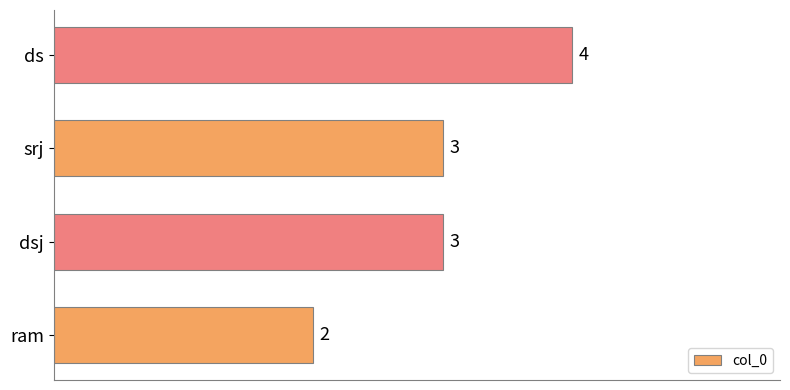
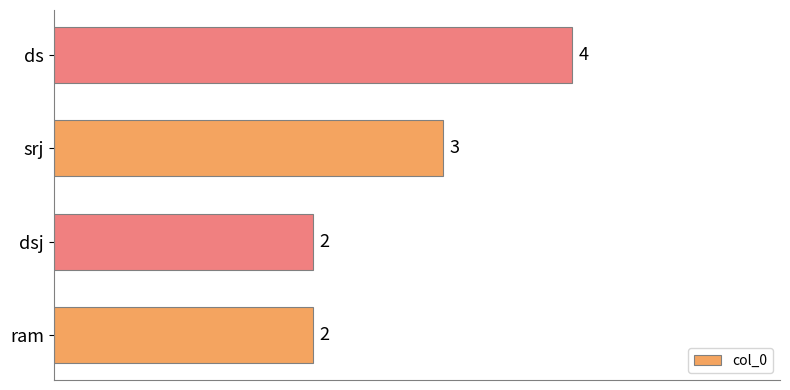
dsj: 3 -> 2
